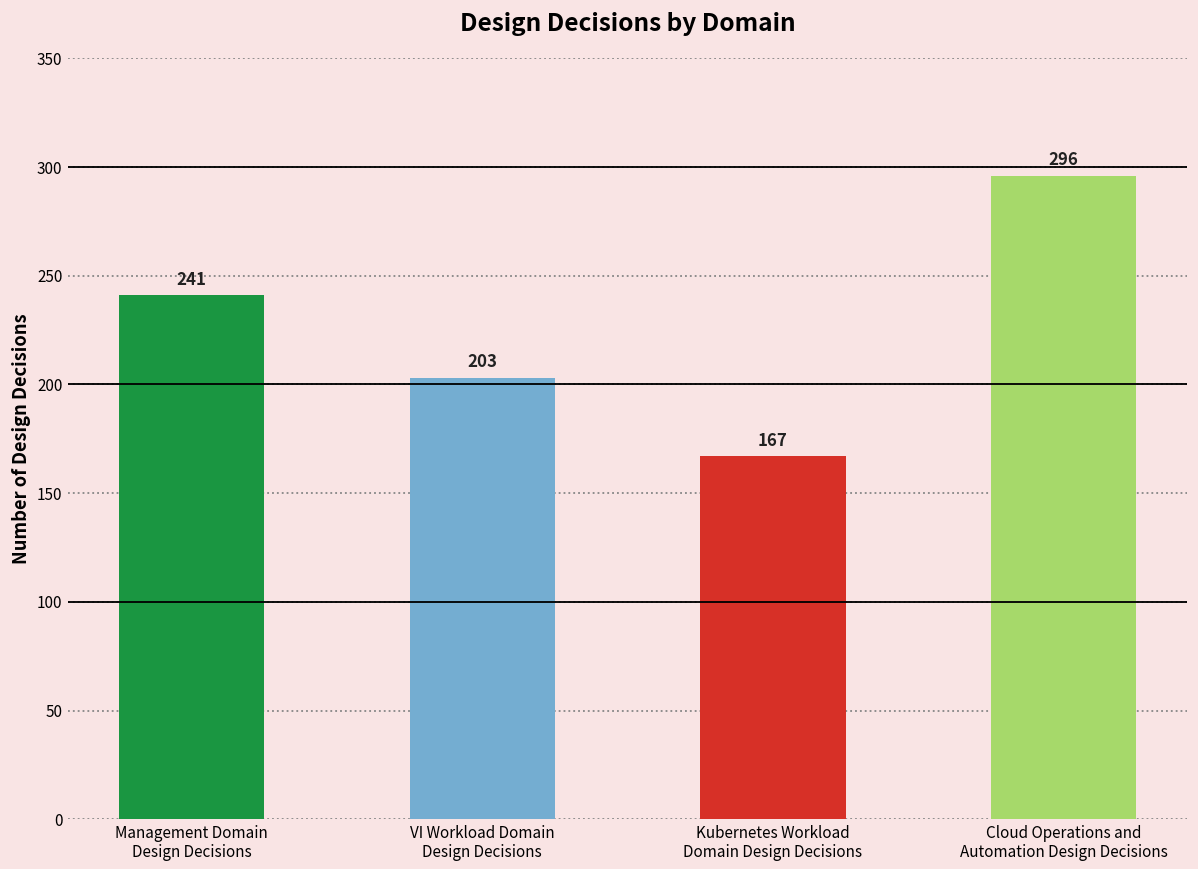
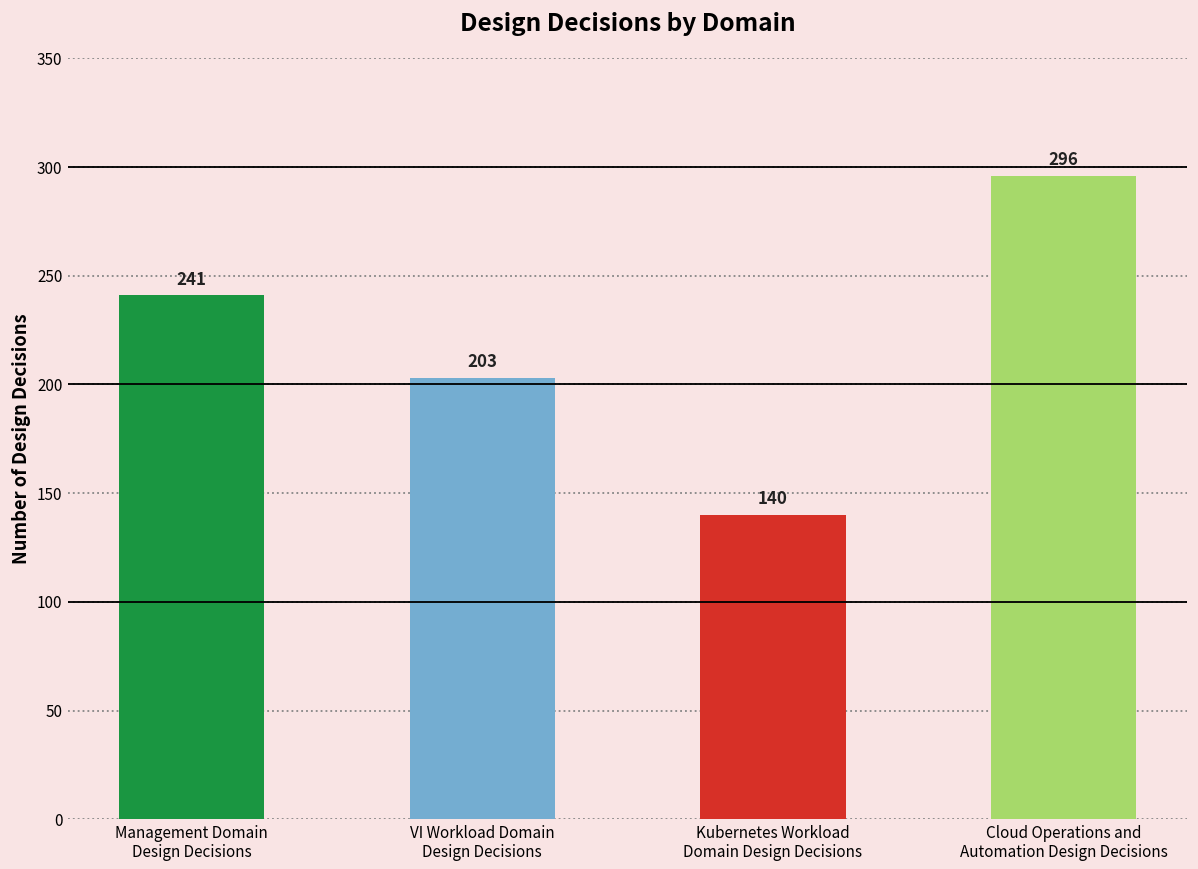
Kubernetes Workload Domain Design Decisions: 167 -> 140
